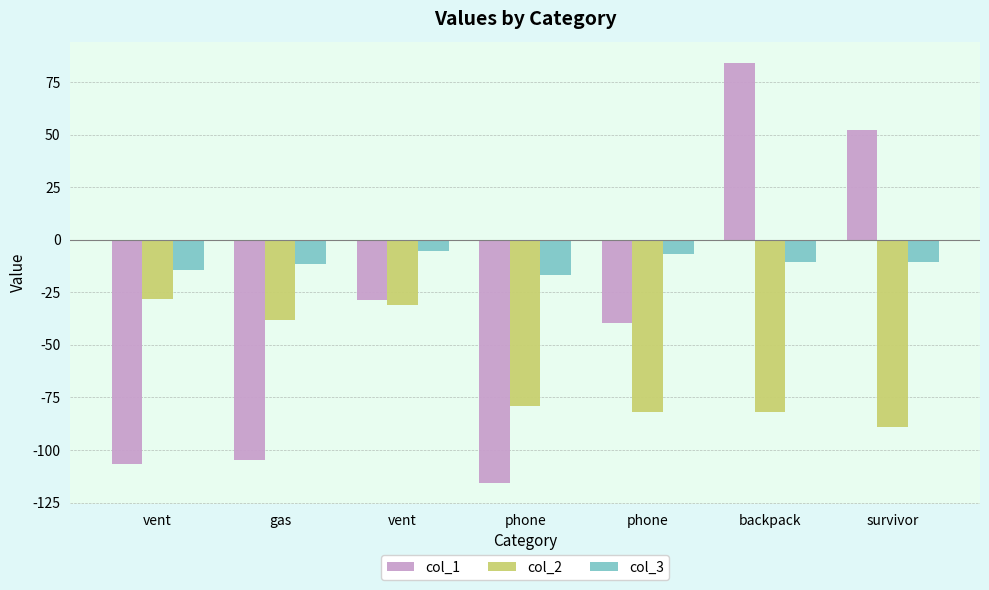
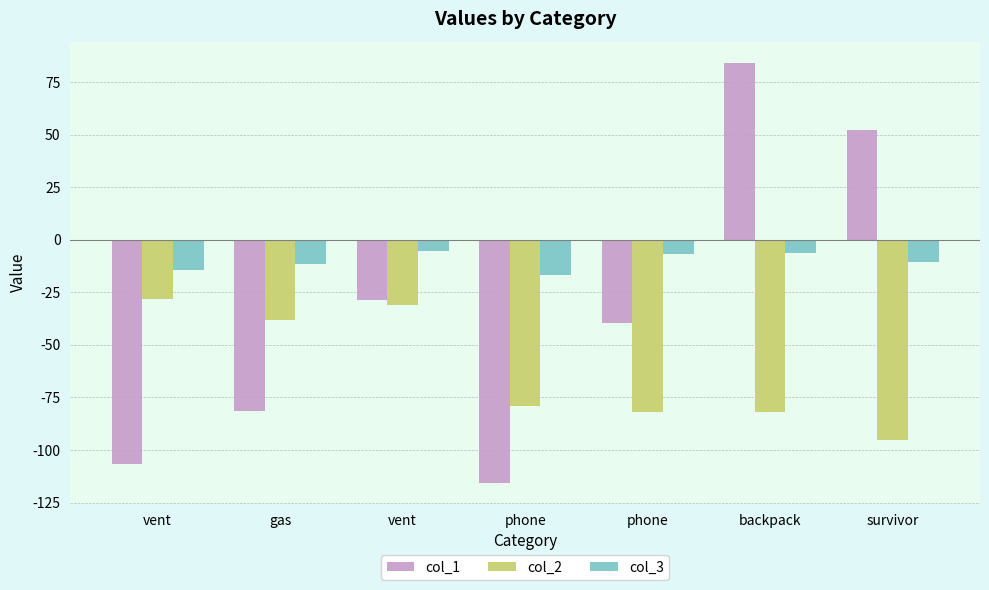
col_1, gas: -105 -> -82
col_3, backpack: -11 -> -6
col_2, survivor: -89 -> -95
